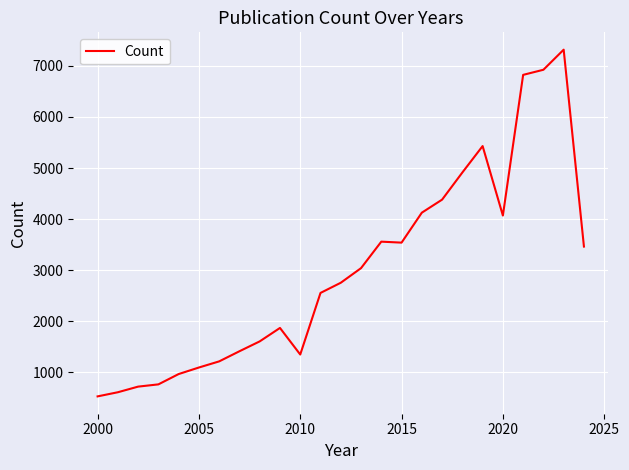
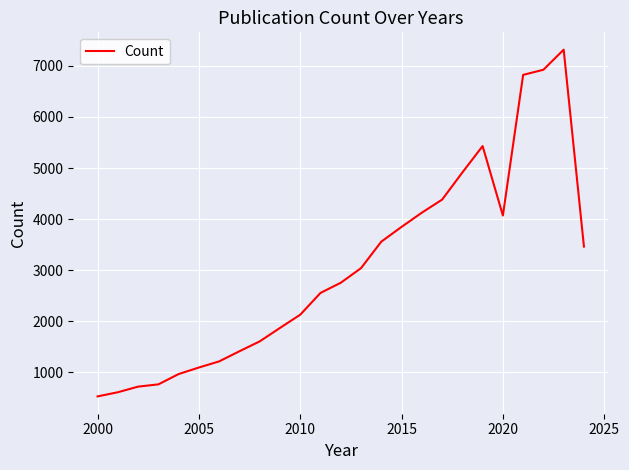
2010: 1400 -> 2100
2015: 3500 -> 3800
